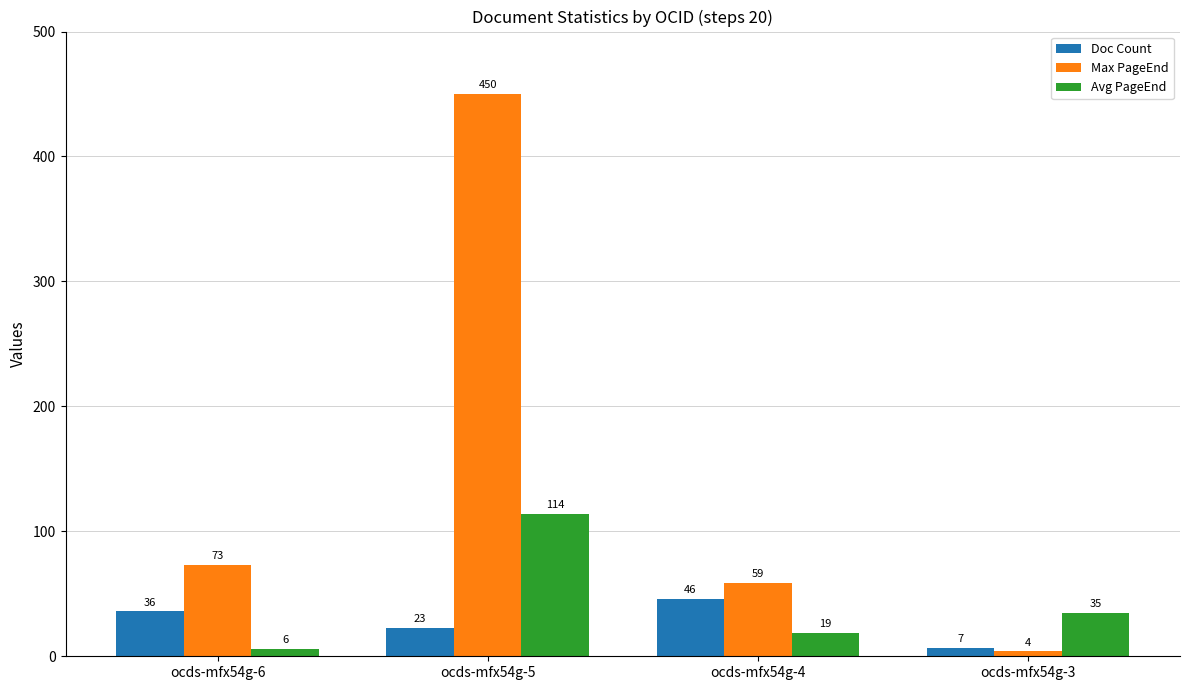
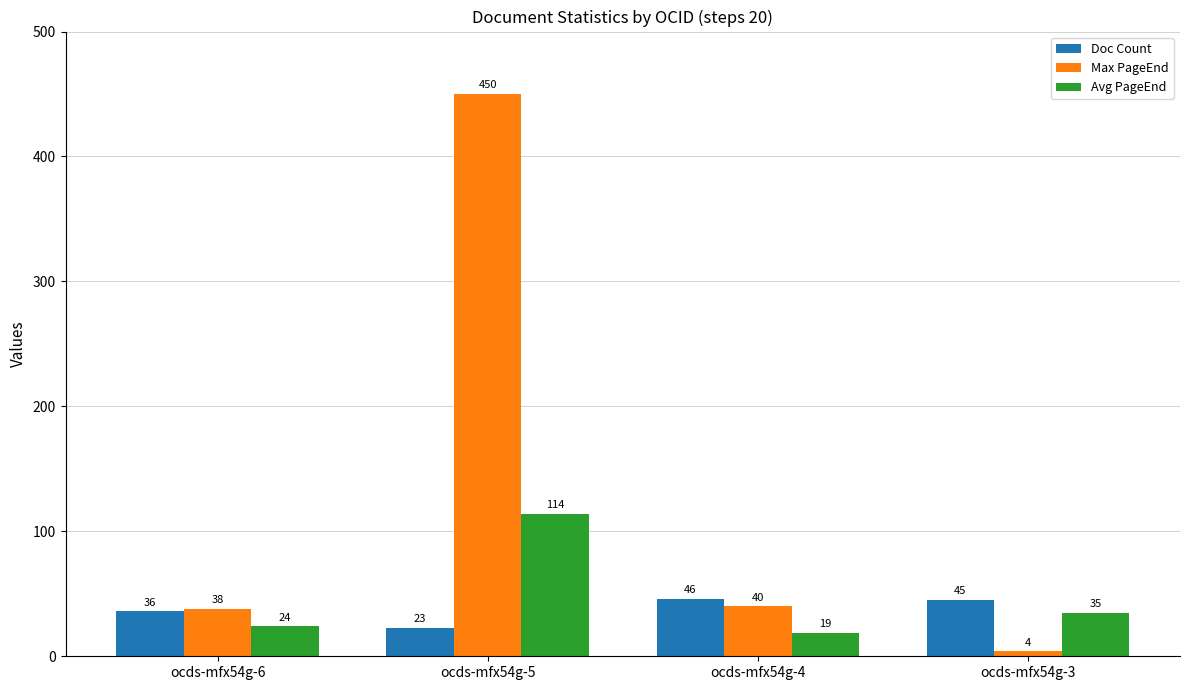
Max PageEnd, ocds-mfx54g-6: 73 -> 38
Avg PageEnd, ocds-mfx54g-6: 6 -> 24
Max PageEnd, ocds-mfx54g-4: 59 -> 40
Doc Count, ocds-mfx54g-3: 7 -> 45
